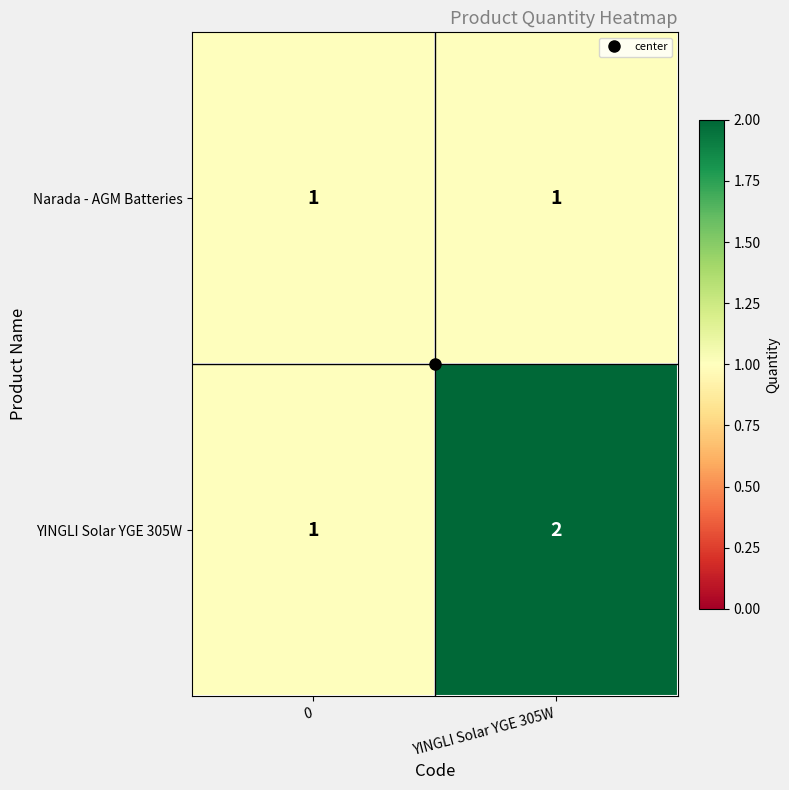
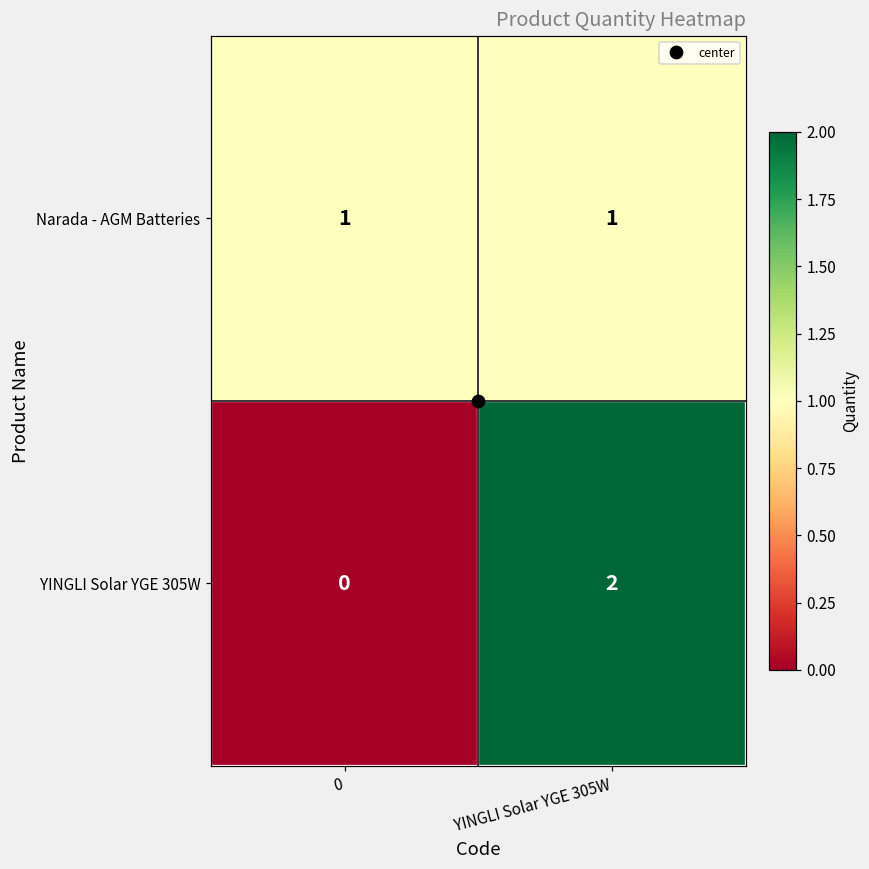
YINGLI Solar YGE 305W, 0: 1 -> 0
